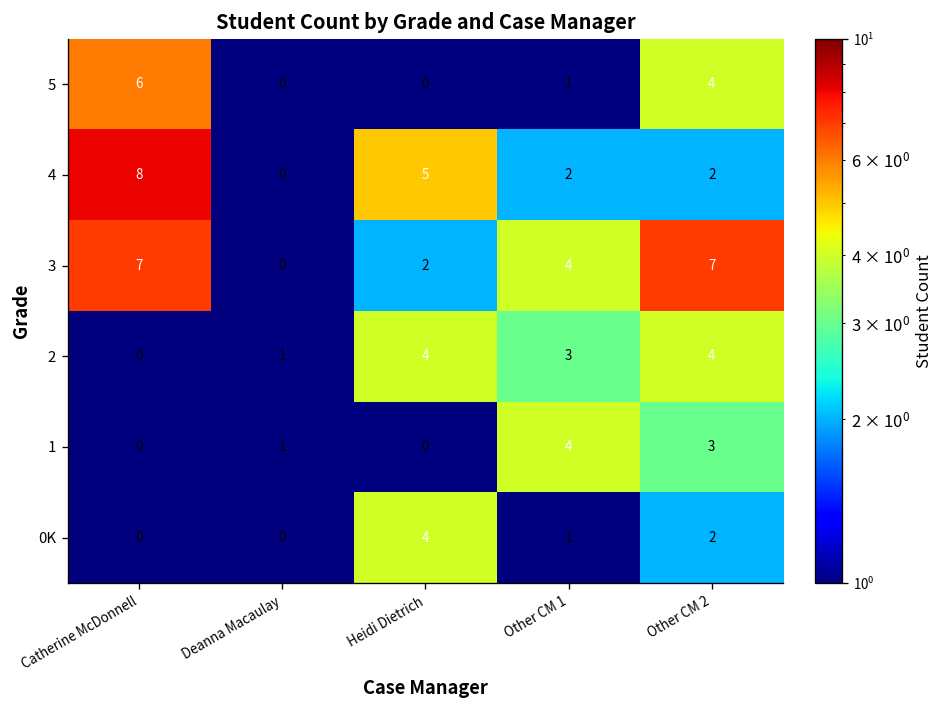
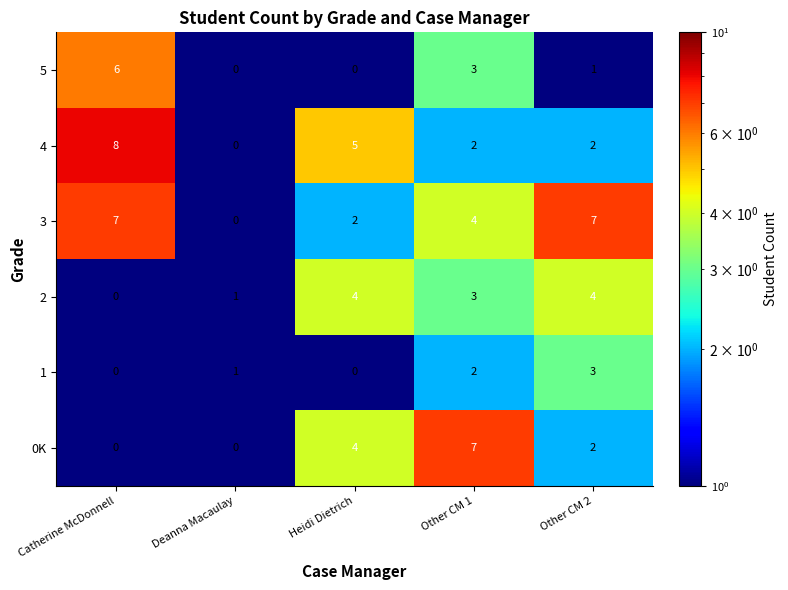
5, Other CM 1: 1 -> 3
5, Other CM 2: 4 -> 1
1, Other CM 1: 4 -> 2
0K, Other CM 1: 1 -> 7
